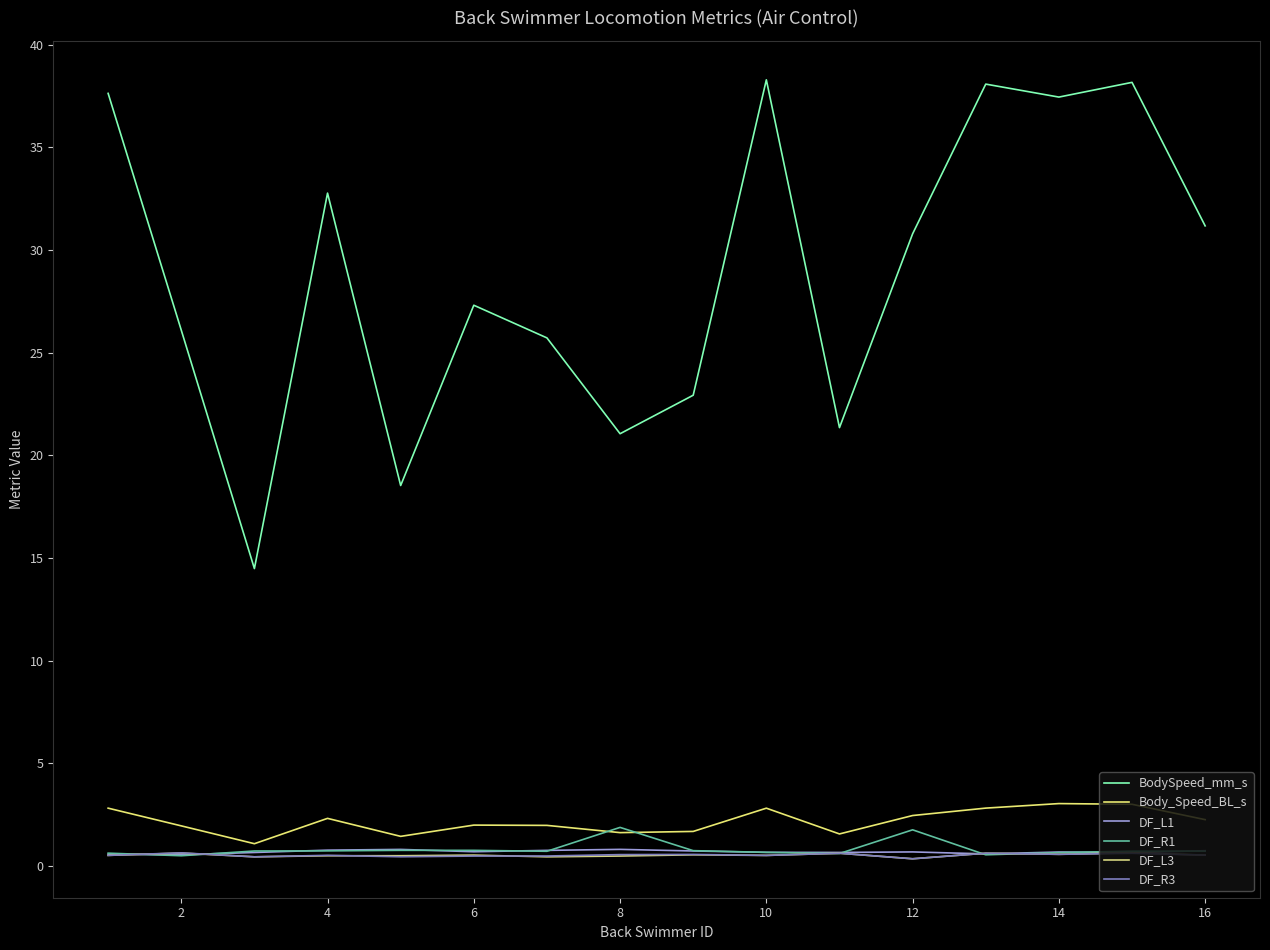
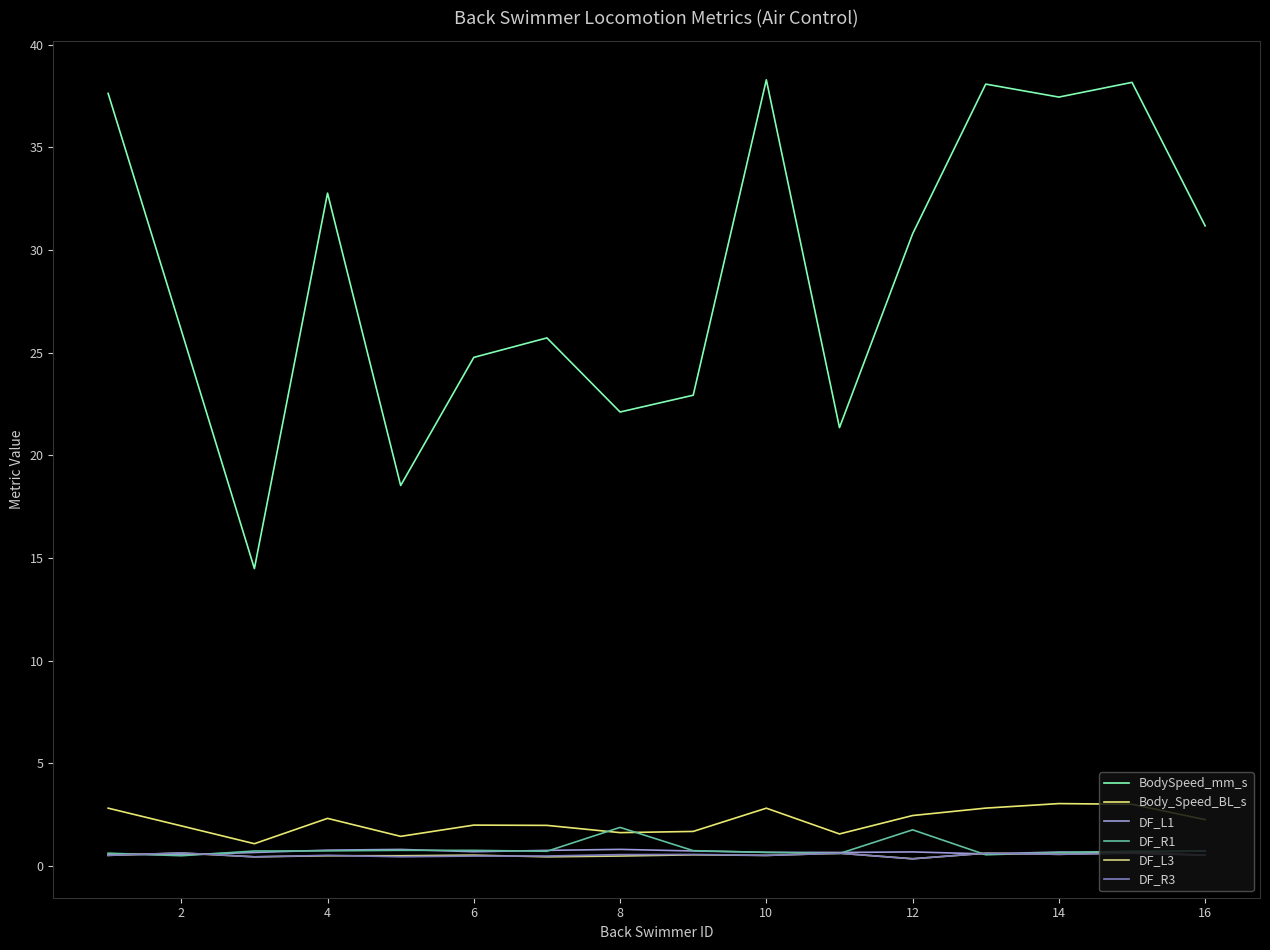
BodySpeed_mm_s, 6: 27.3 -> 24.8
BodySpeed_mm_s, 8: 21.0 -> 22.1
